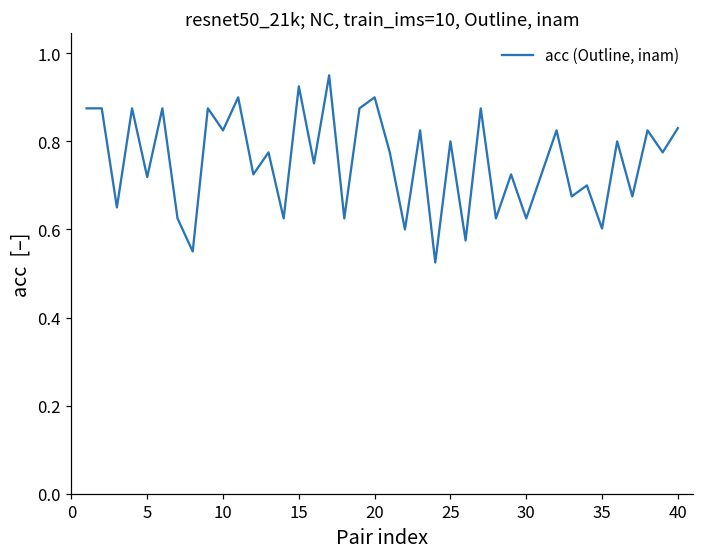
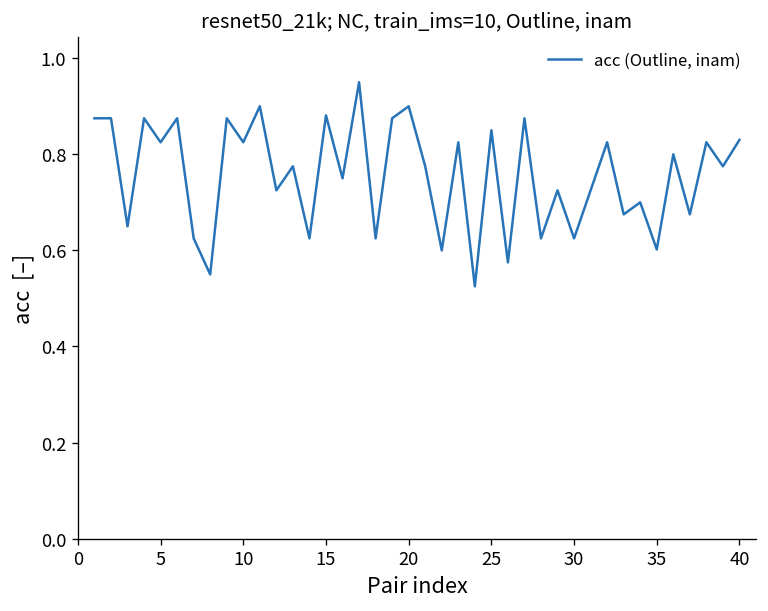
5: 0.72 -> 0.83
15: 0.93 -> 0.88
25: 0.80 -> 0.85
